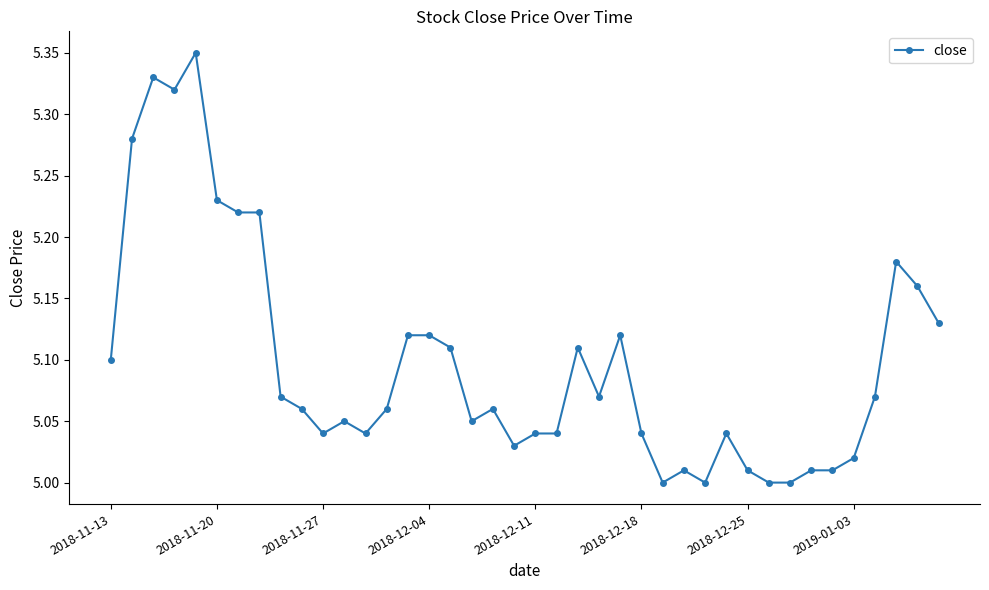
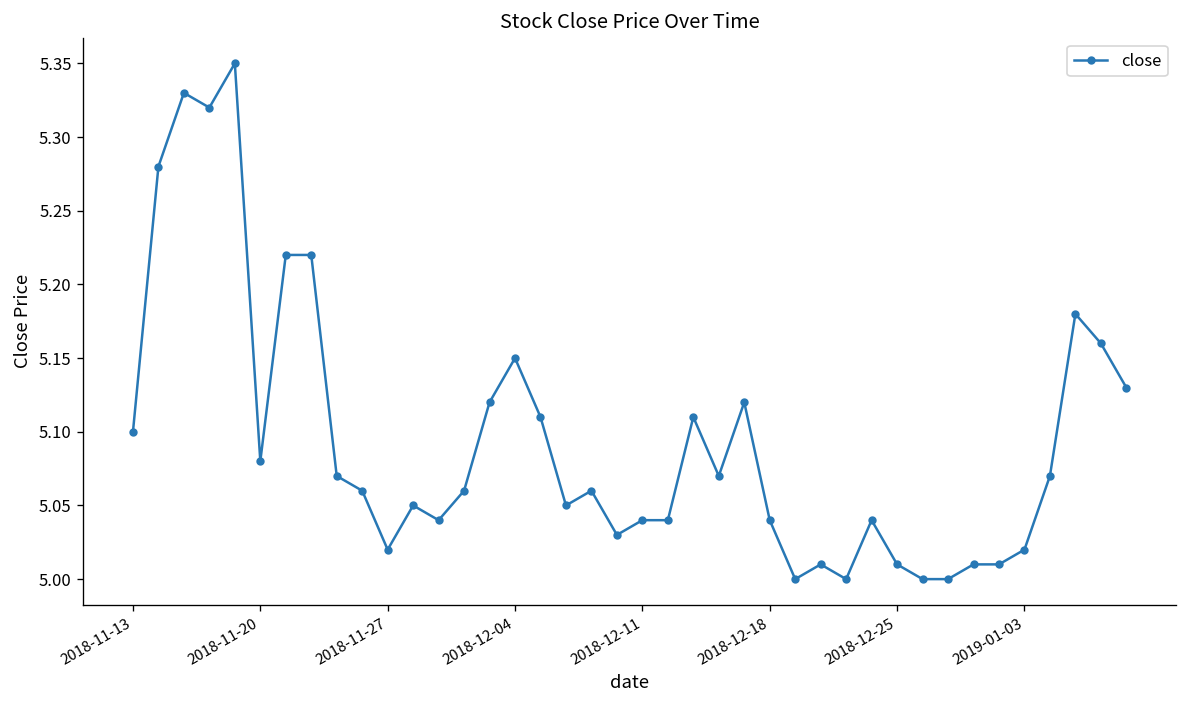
2018-11-20: 5.23 -> 5.08
2018-11-27: 5.04 -> 5.02
2018-12-04: 5.12 -> 5.15
